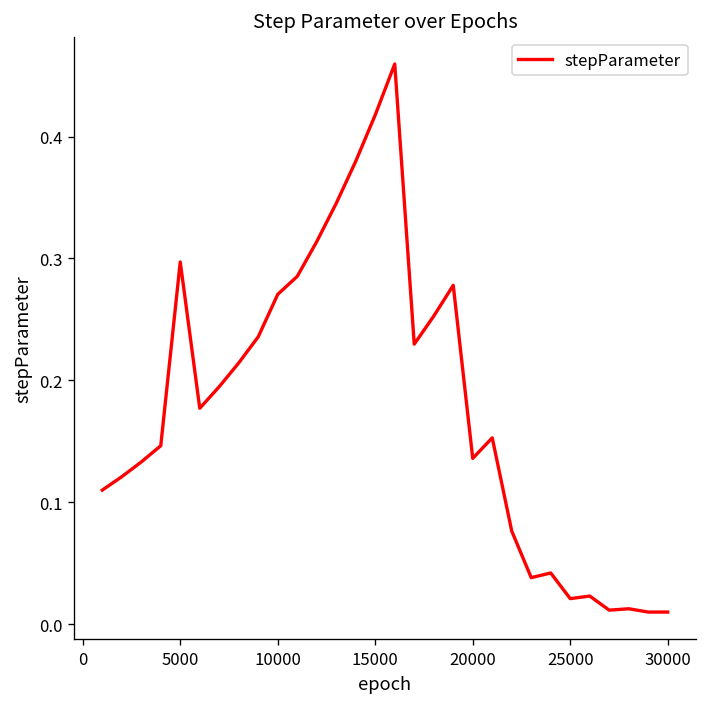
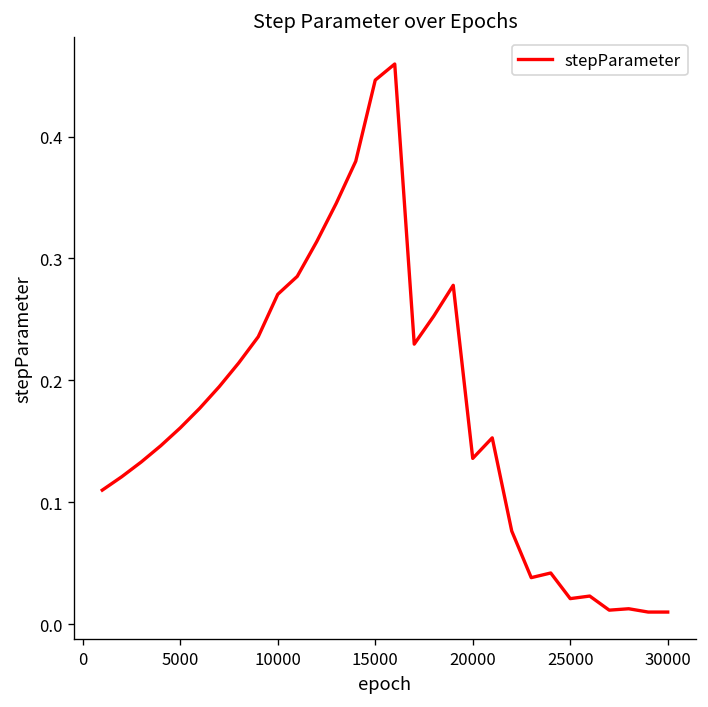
5000: 0.297 -> 0.161
15000: 0.418 -> 0.446
